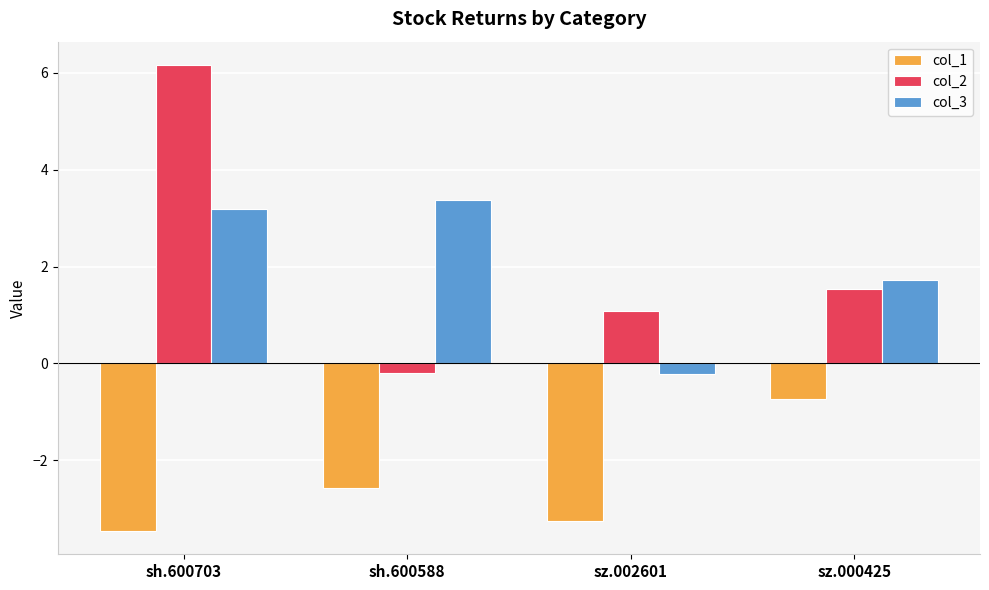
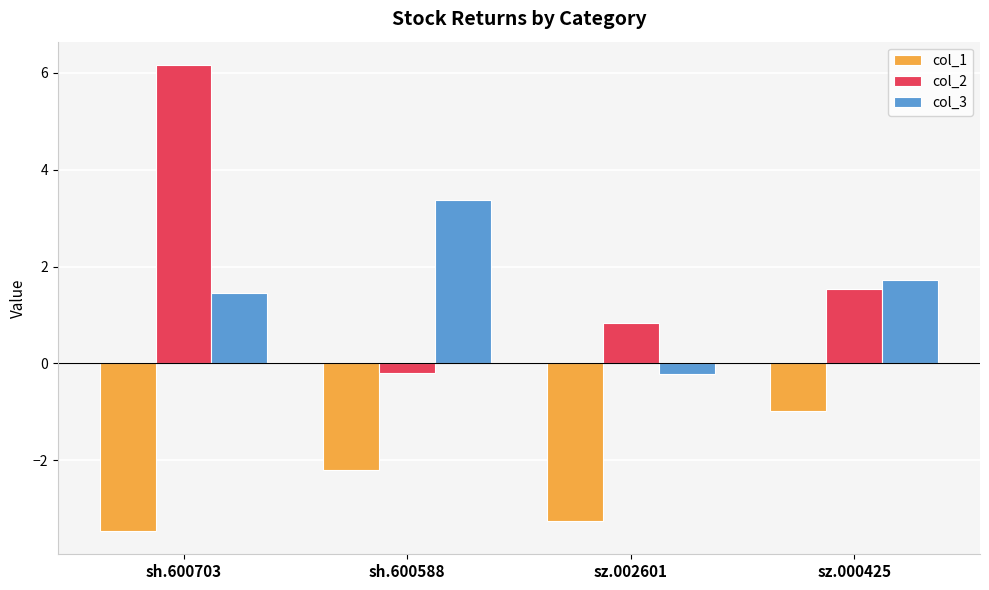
col_3, sh.600703: 3.2 -> 1.5
col_1, sh.600588: -2.6 -> -2.2
col_2, sz.002601: 1.1 -> 0.8
col_1, sz.000425: -0.7 -> -1.0
